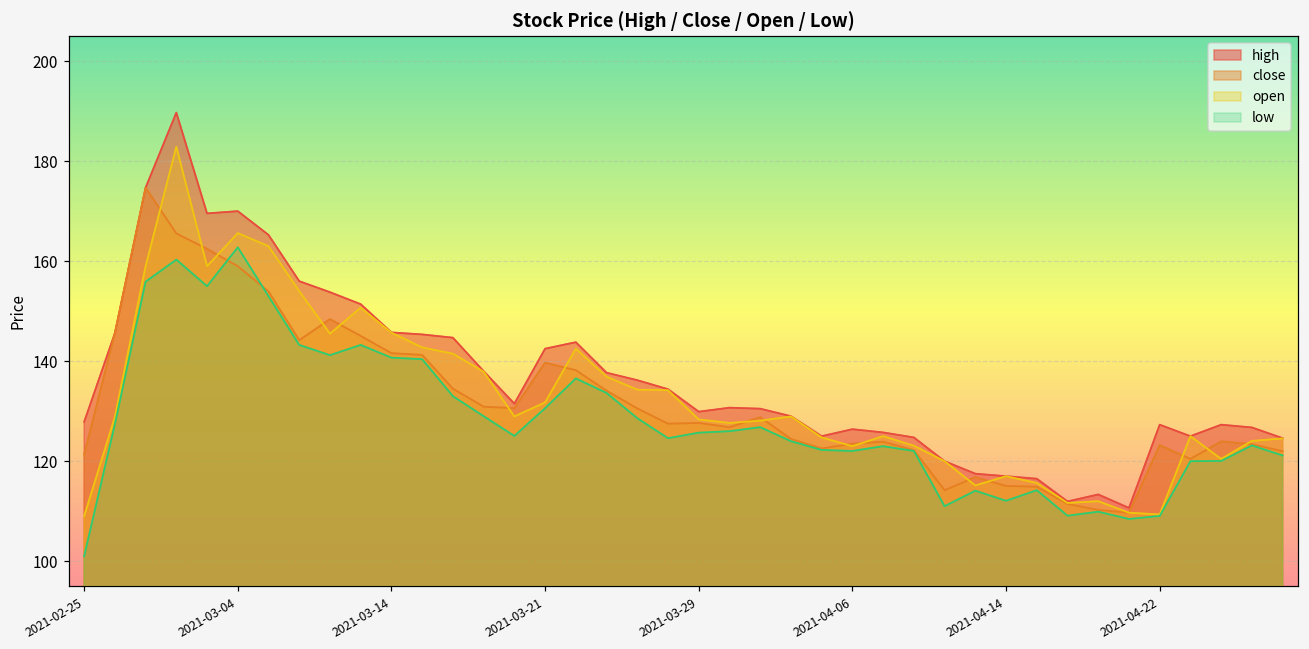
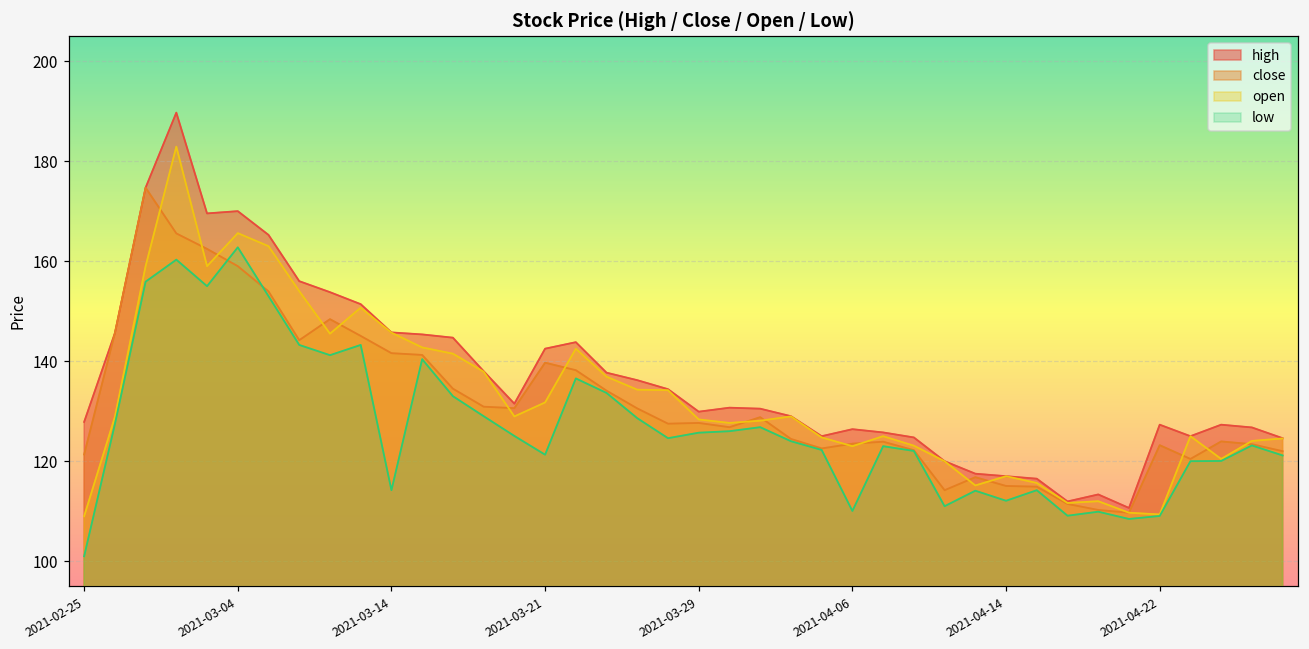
low, 2021-03-14: 141 -> 114
low, 2021-03-21: 131 -> 121
low, 2021-04-06: 122 -> 110
